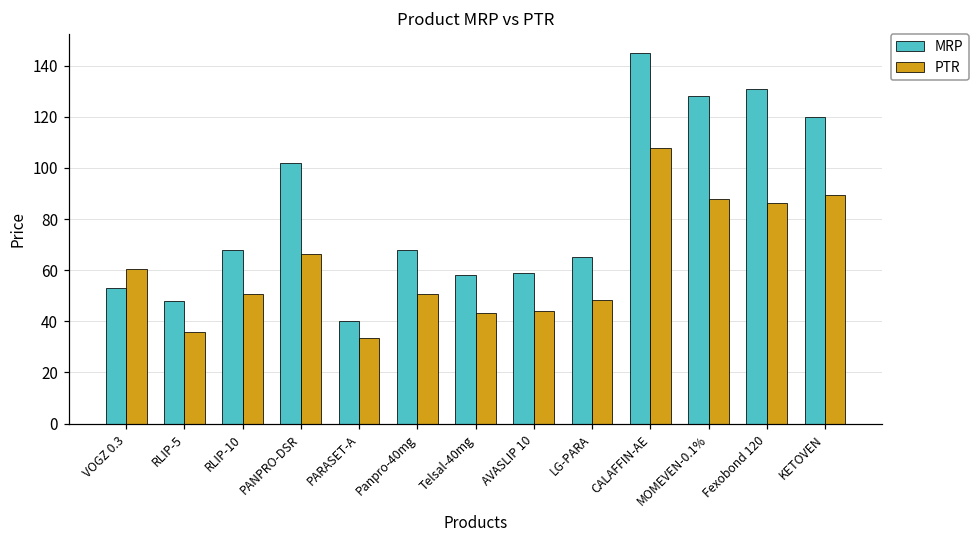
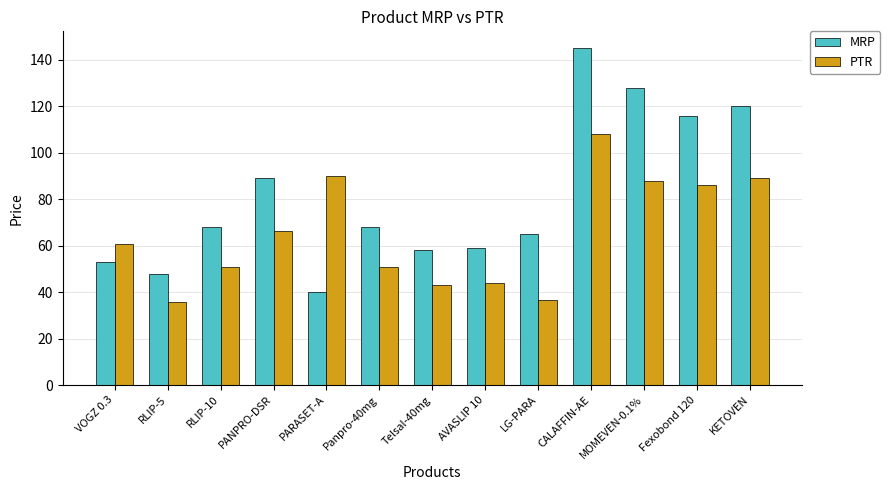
MRP, PANPRO-DSR: 102 -> 89
PTR, PARASET-A: 33 -> 90
PTR, LG-PARA: 48 -> 37
MRP, Fexobond 120: 131 -> 116
